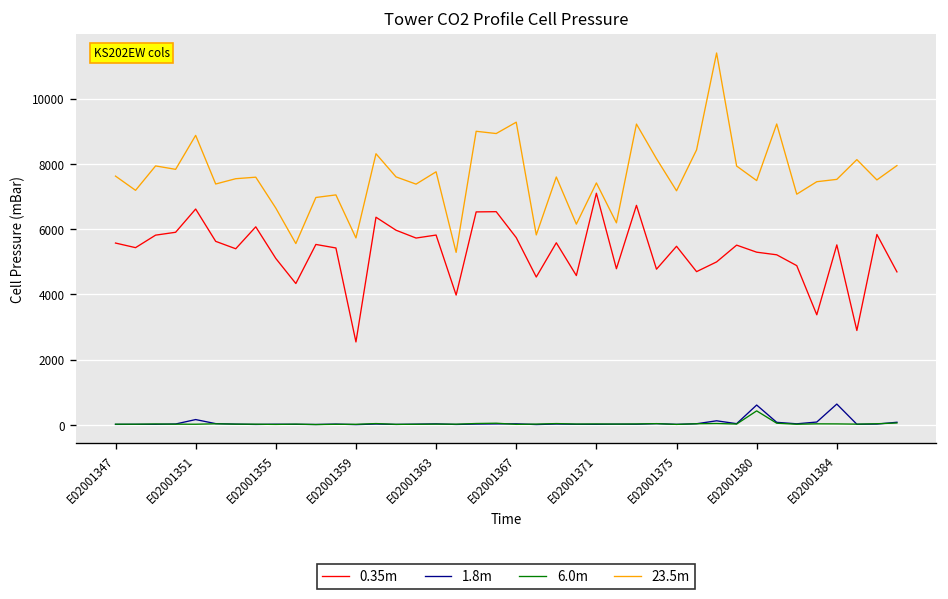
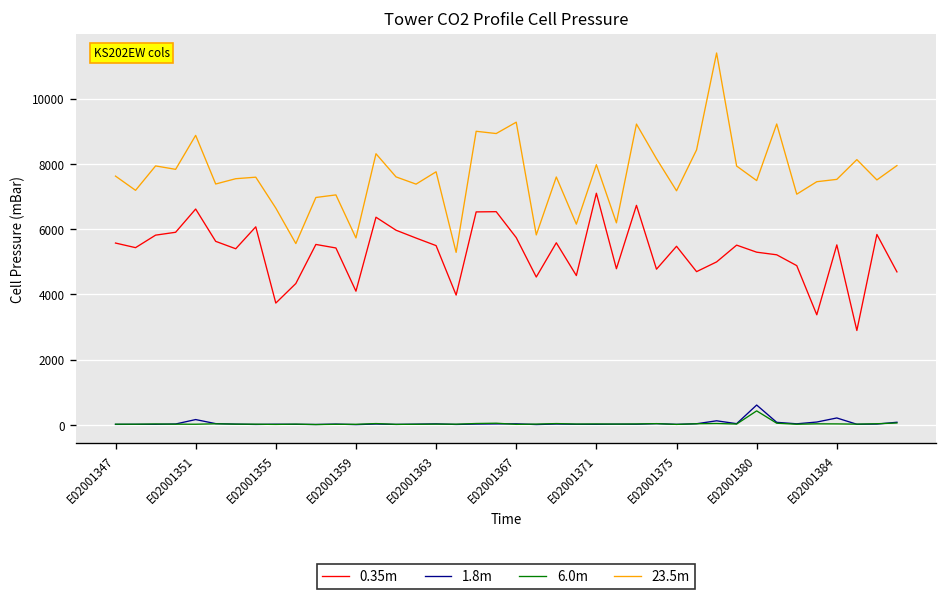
0.35m, E02001355: 5100 -> 3700
0.35m, E02001359: 2500 -> 4100
0.35m, E02001363: 5800 -> 5500
23.5m, E02001371: 7400 -> 8000
1.8m, E02001384: 600 -> 200
